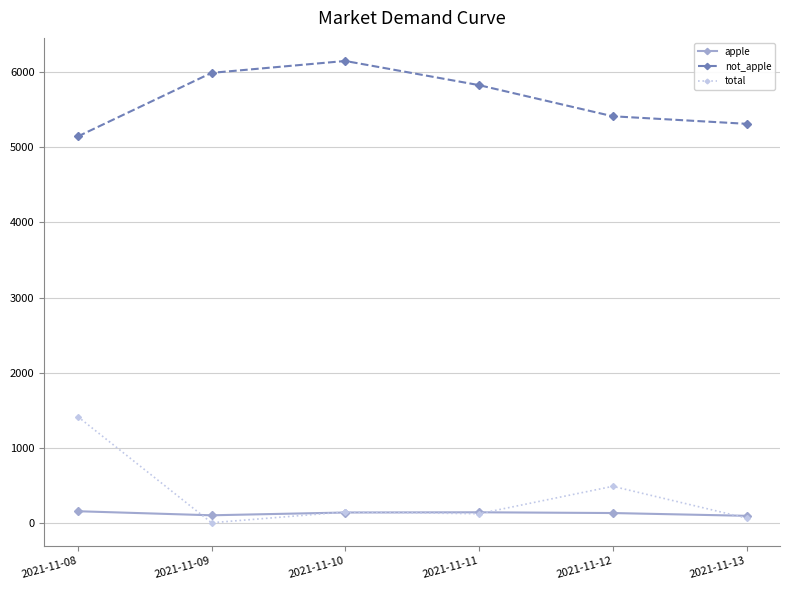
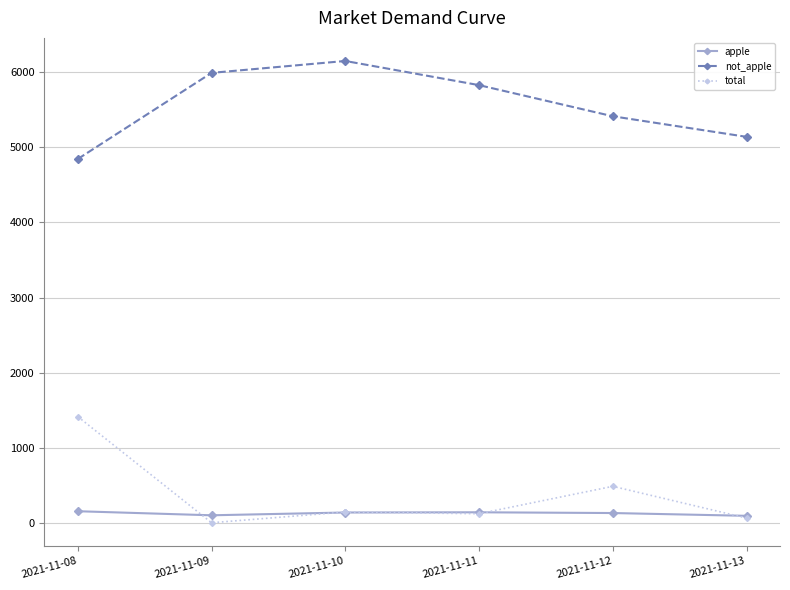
not_apple, 2021-11-08: 5100 -> 4800
not_apple, 2021-11-13: 5300 -> 5100
